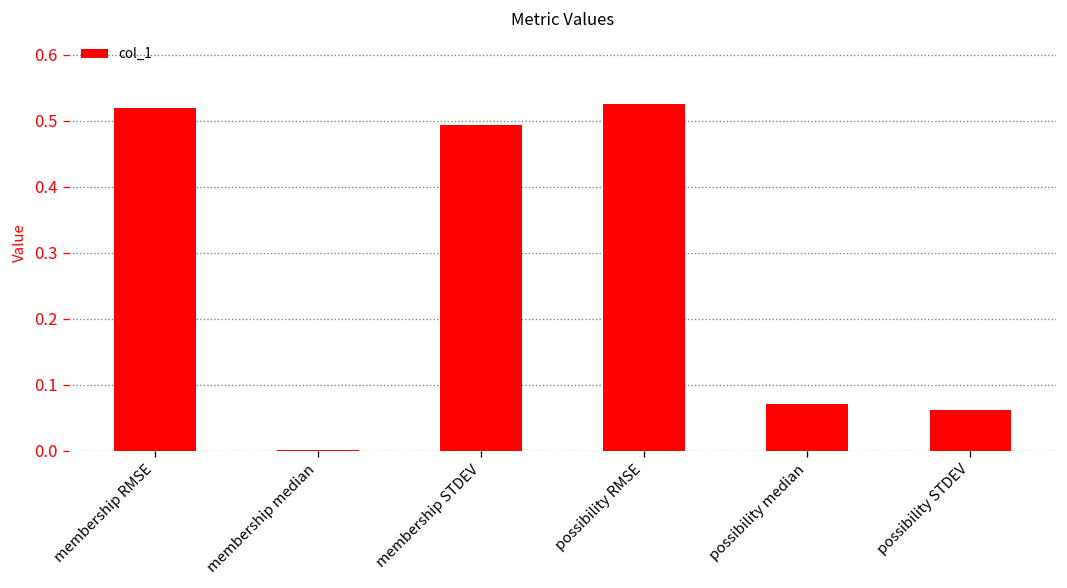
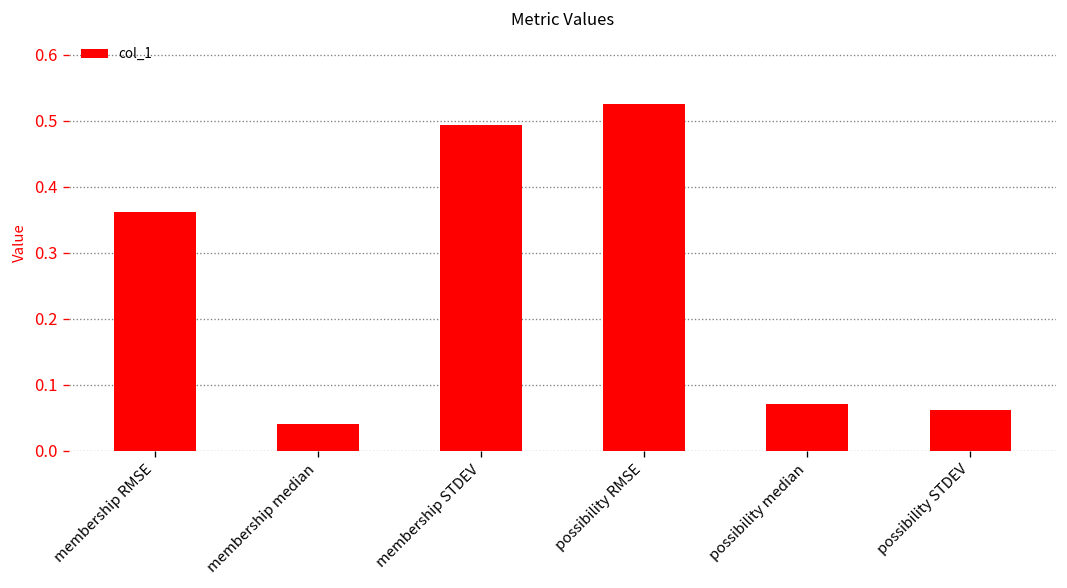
membership RMSE: 0.52 -> 0.36
membership median: 0.00 -> 0.04
